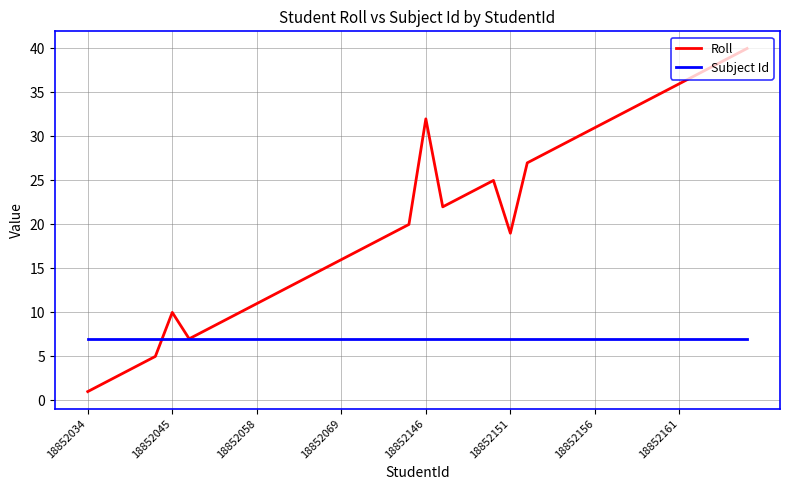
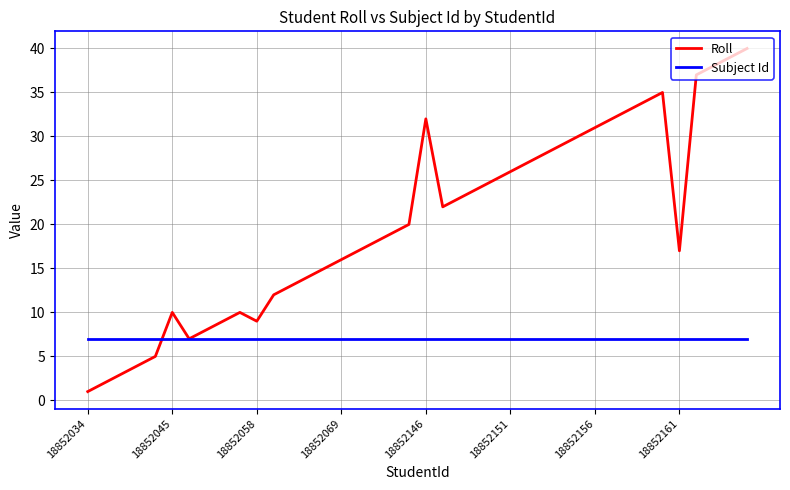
Roll, 18852058: 11 -> 9
Roll, 18852151: 19 -> 26
Roll, 18852161: 36 -> 17
